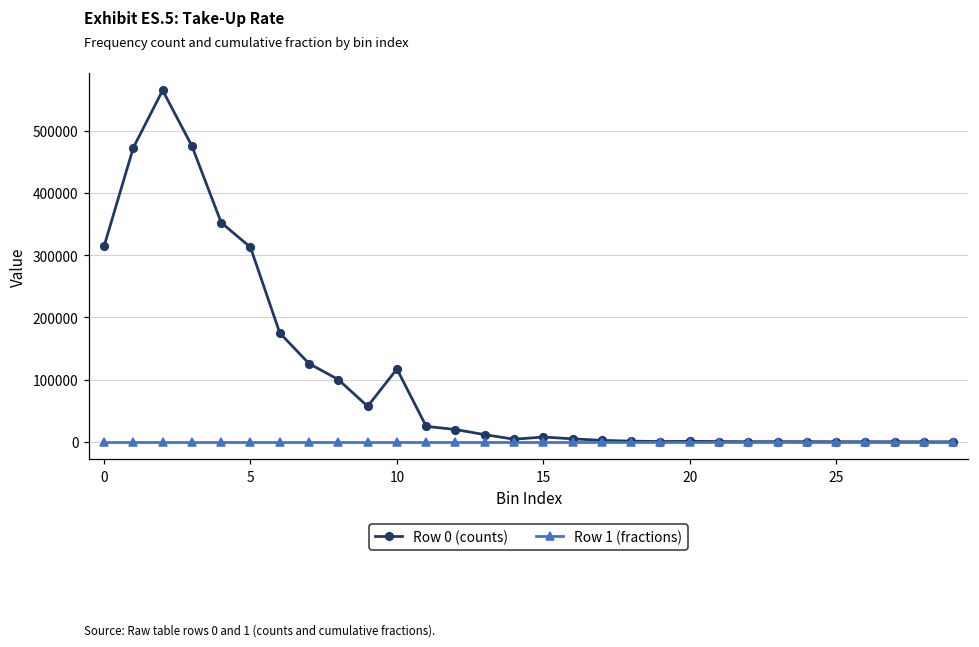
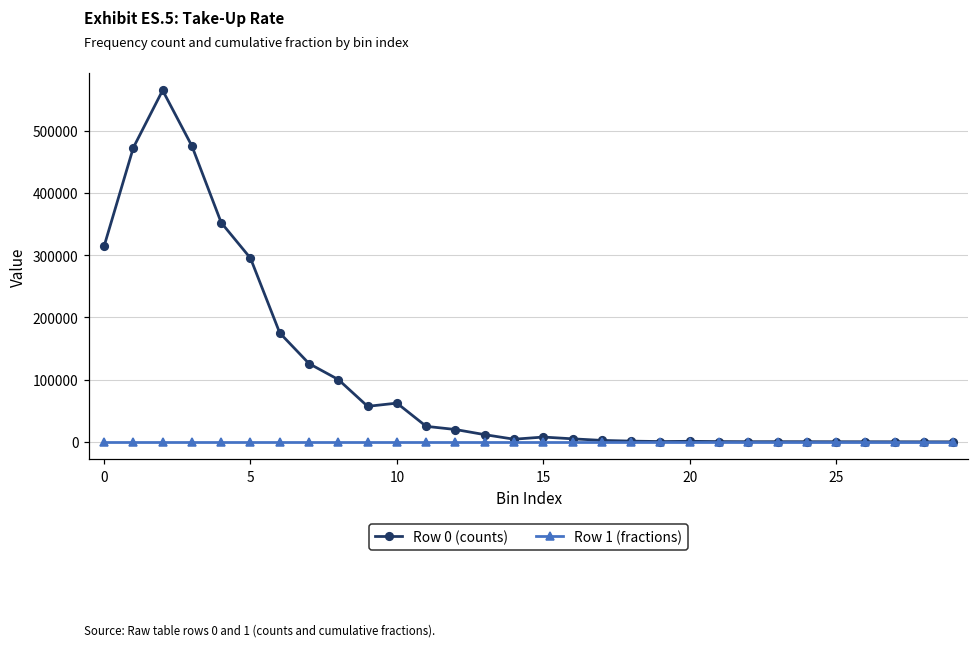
Row 0 (counts), 5: 310000 -> 300000
Row 0 (counts), 10: 120000 -> 60000
